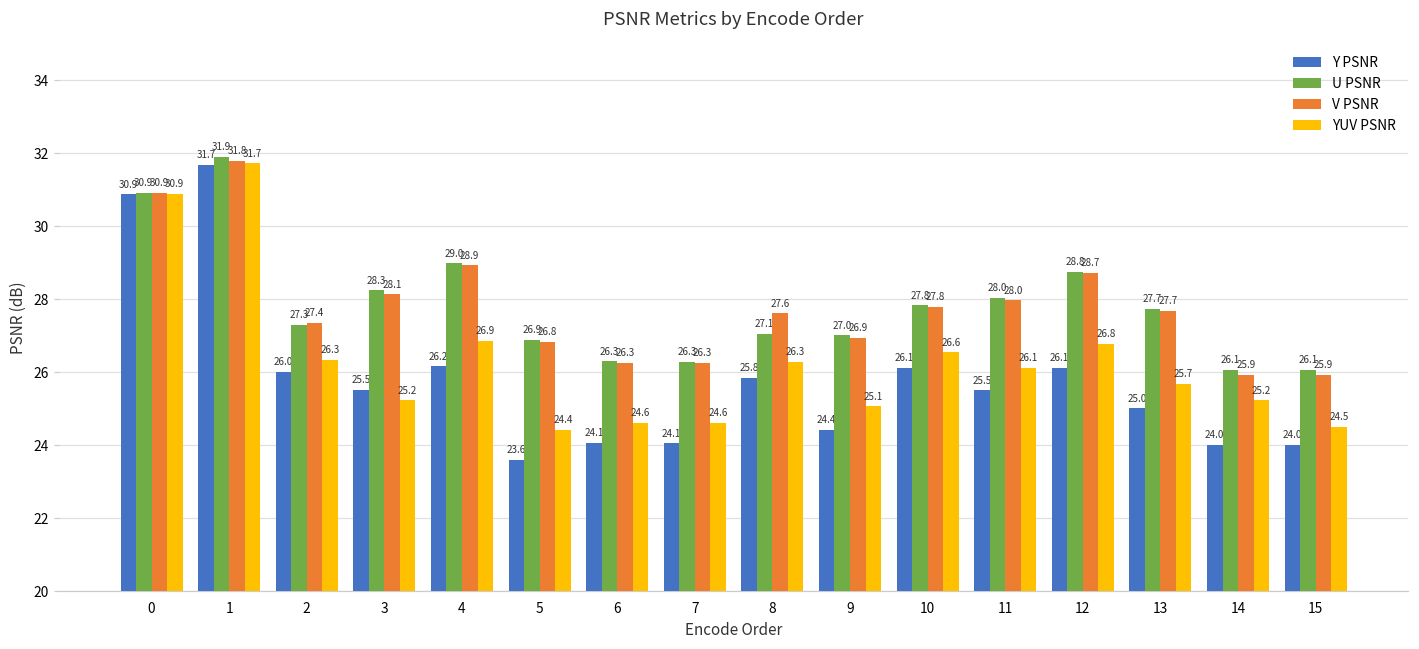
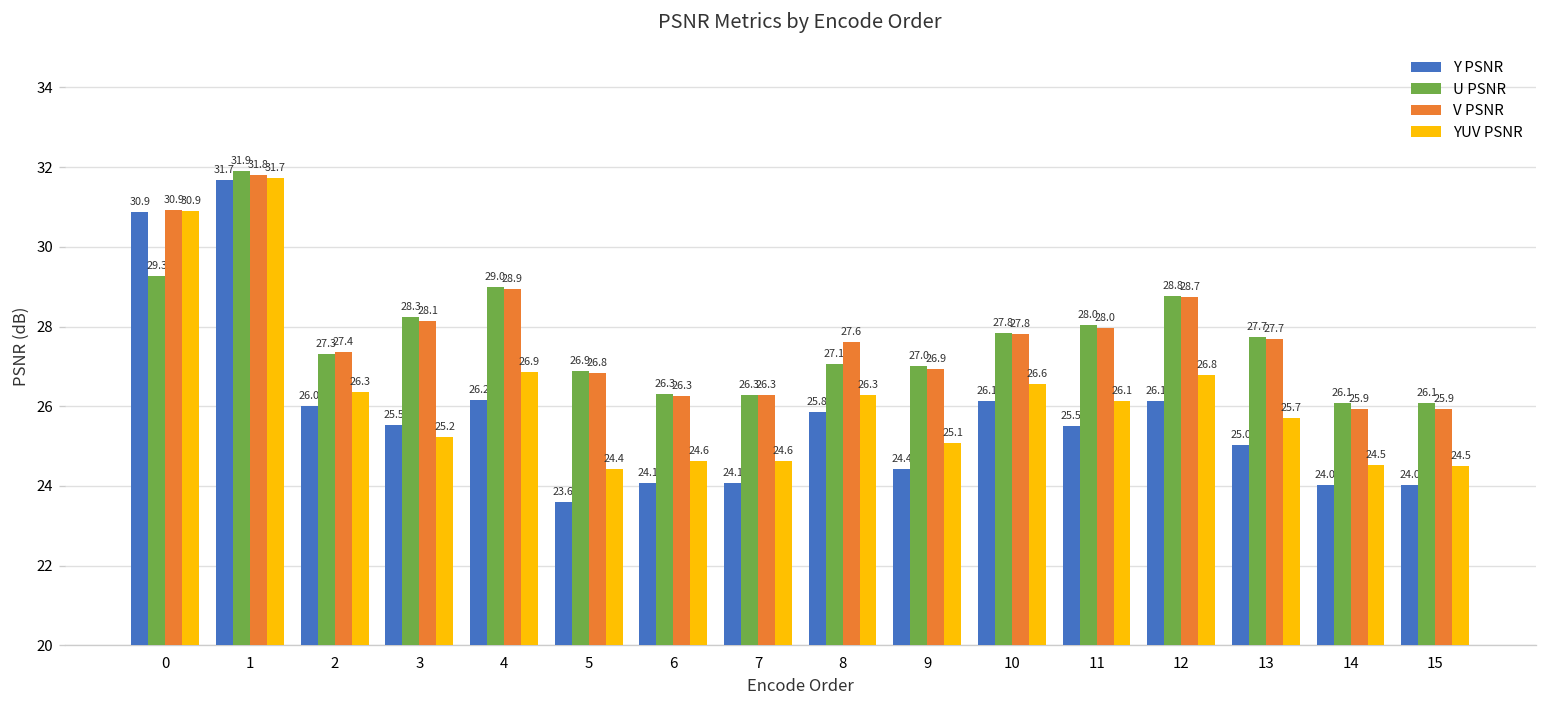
U PSNR, 0: 30.9 -> 29.3
YUV PSNR, 14: 25.2 -> 24.5
